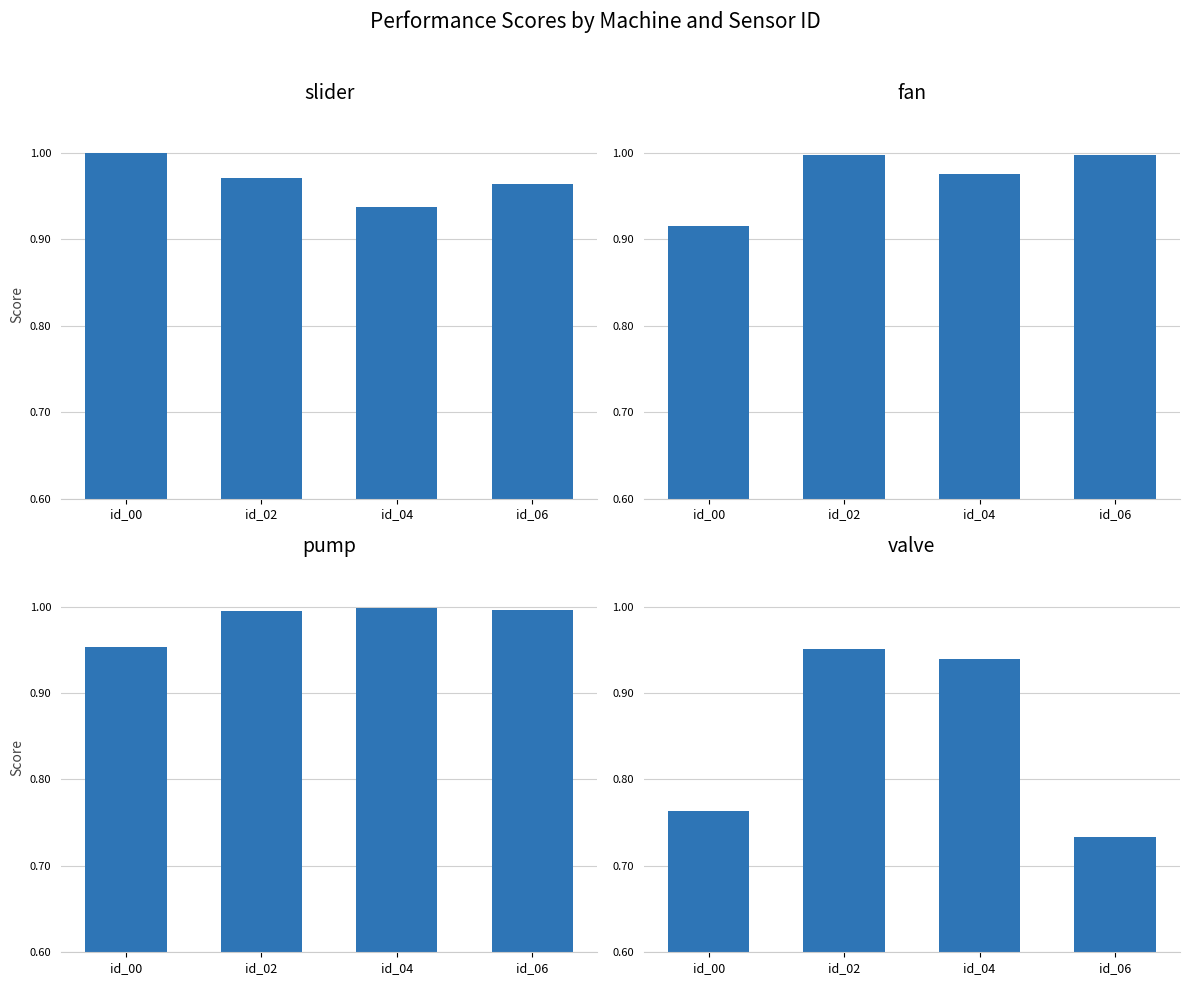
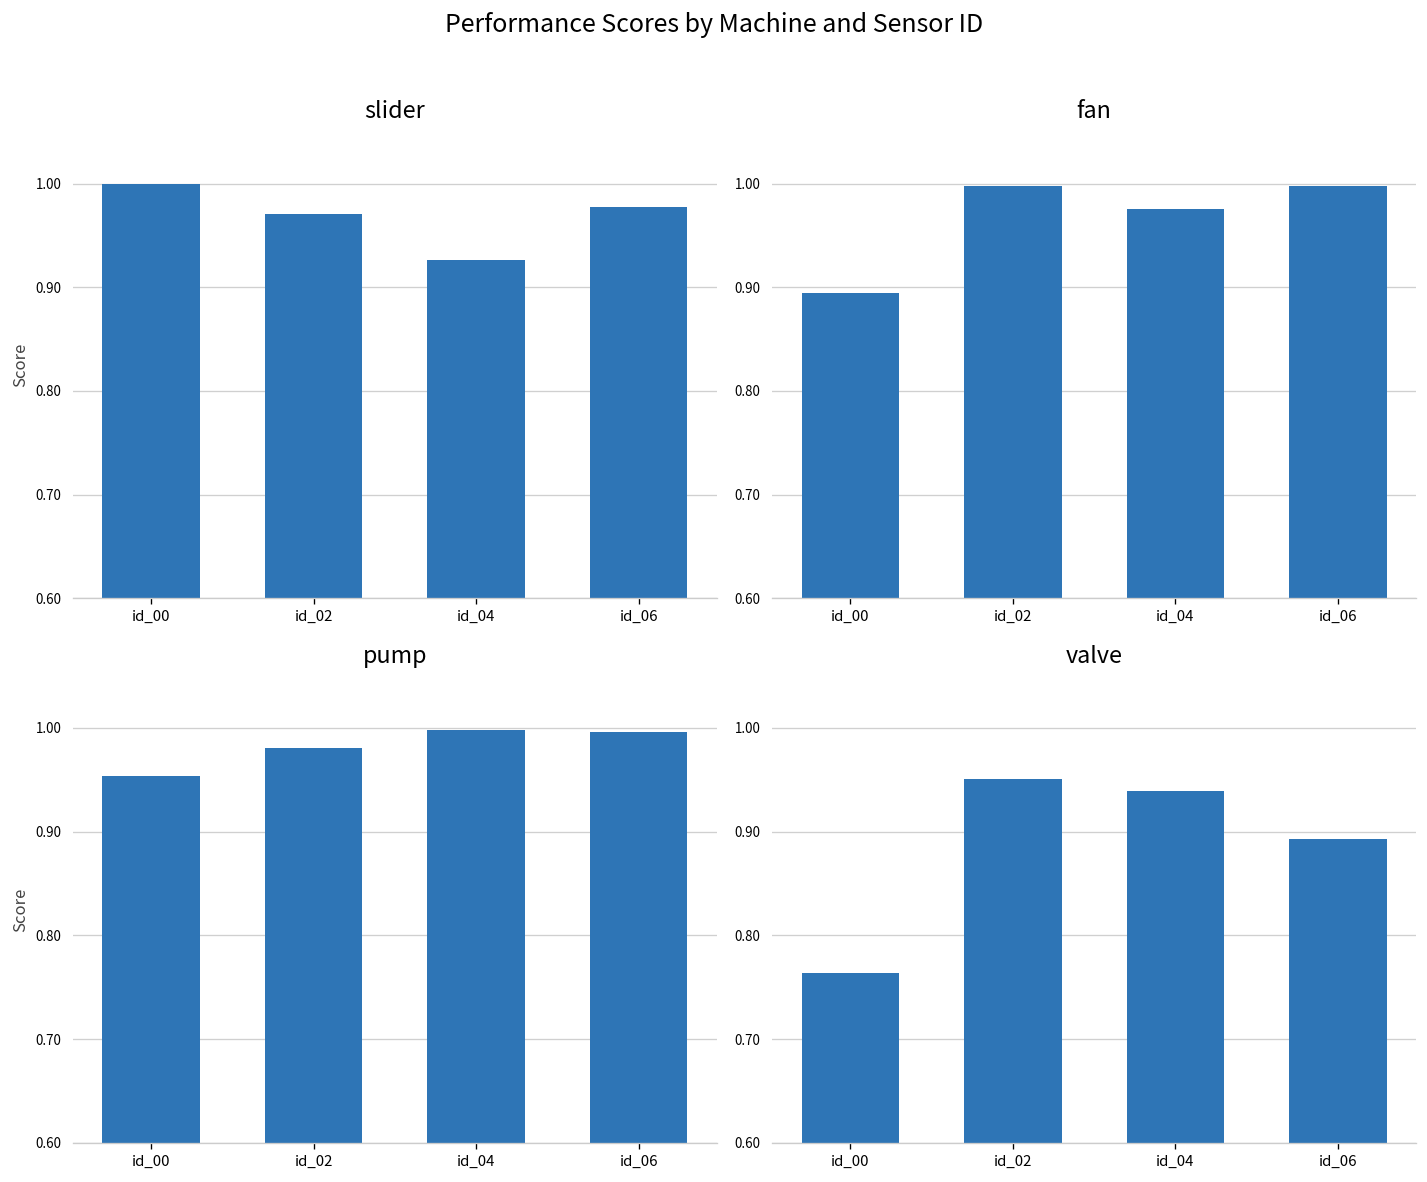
slider, id_04: 0.94 -> 0.93
slider, id_06: 0.96 -> 0.98
fan, id_00: 0.92 -> 0.89
pump, id_02: 0.99 -> 0.98
valve, id_06: 0.73 -> 0.89
